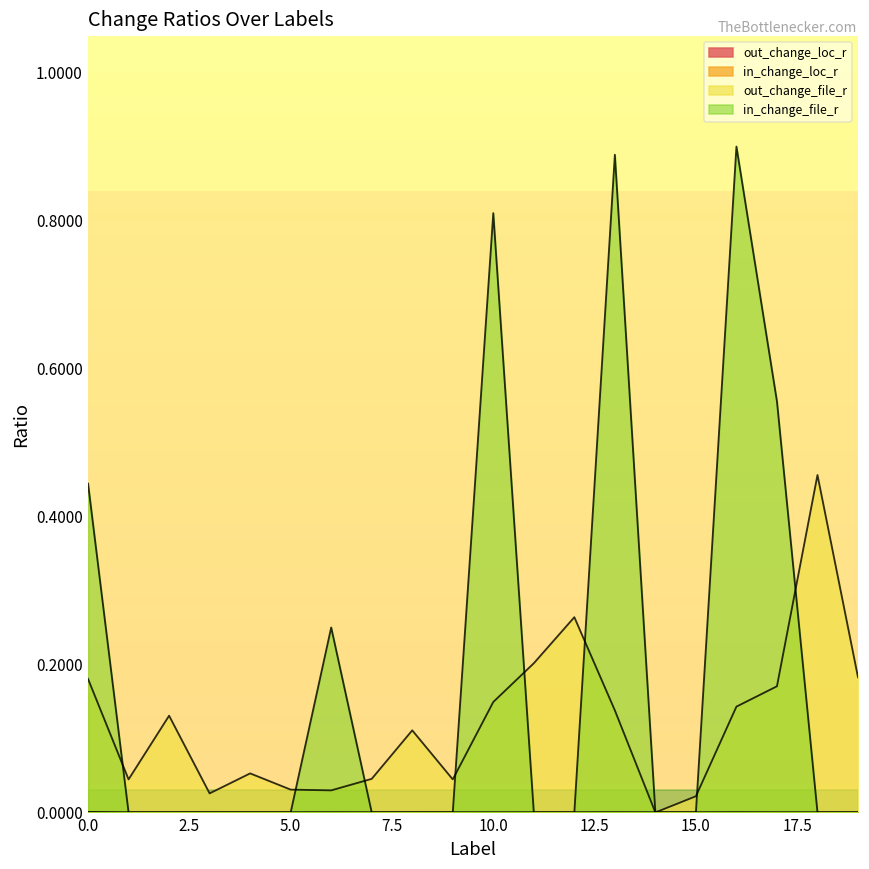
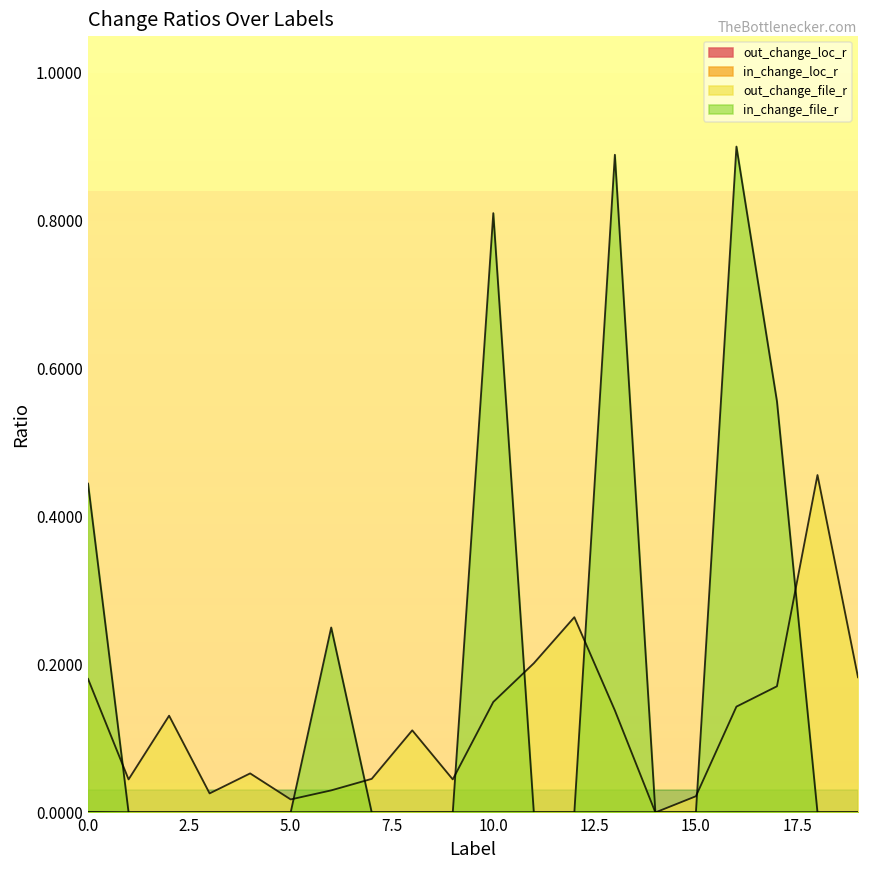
out_change_file_r, 5.0: 0.03 -> 0.02
